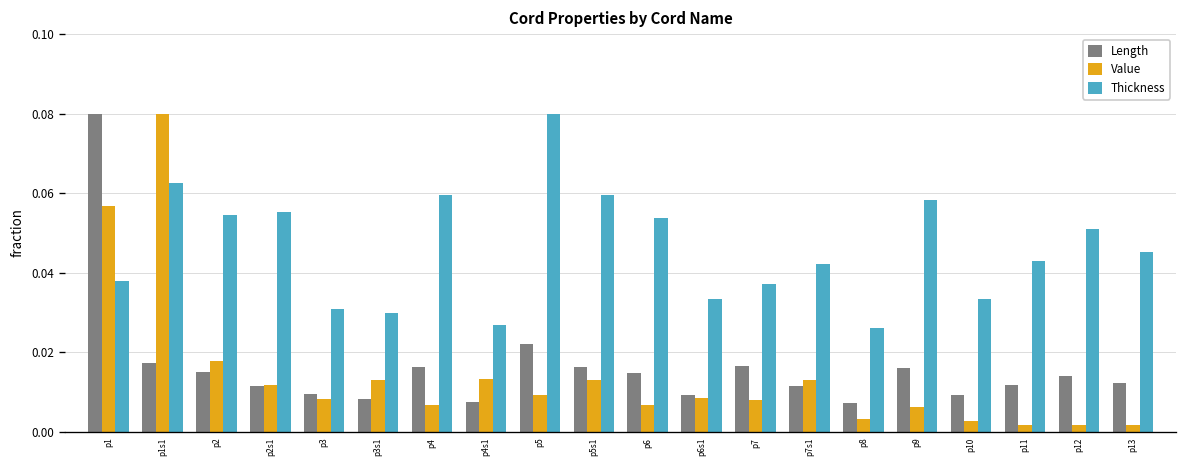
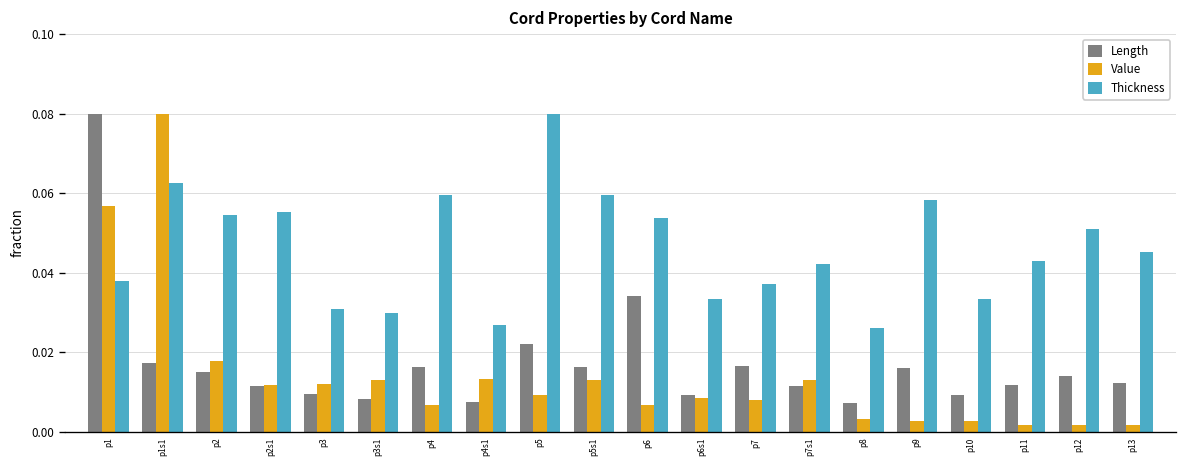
Value, p3: 0.008 -> 0.012
Length, p6: 0.015 -> 0.034
Value, p9: 0.006 -> 0.003
